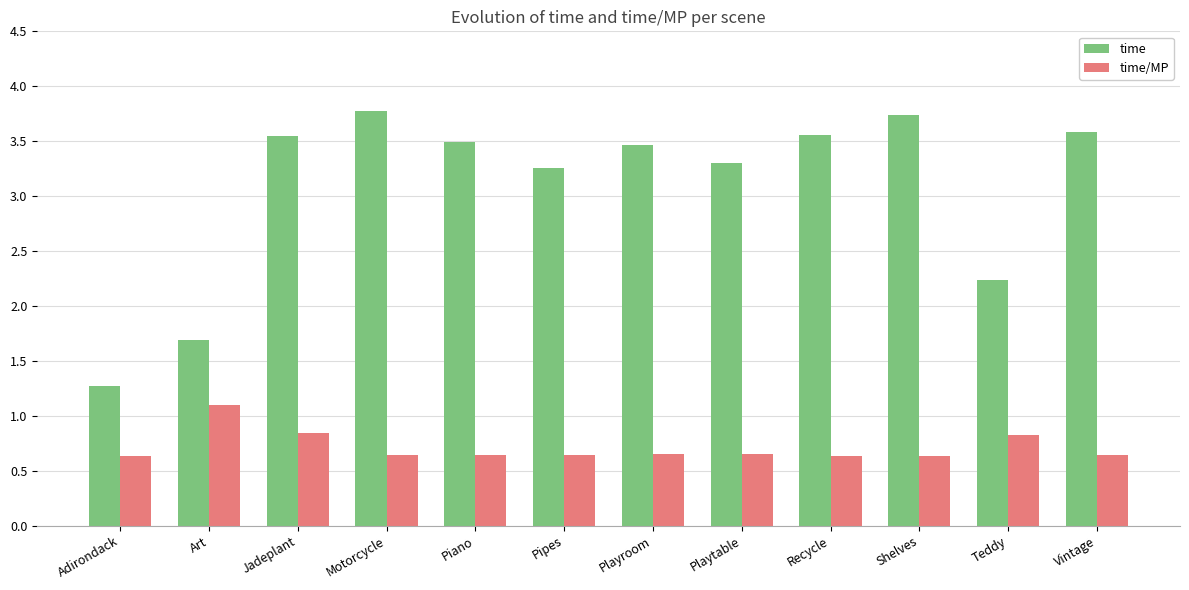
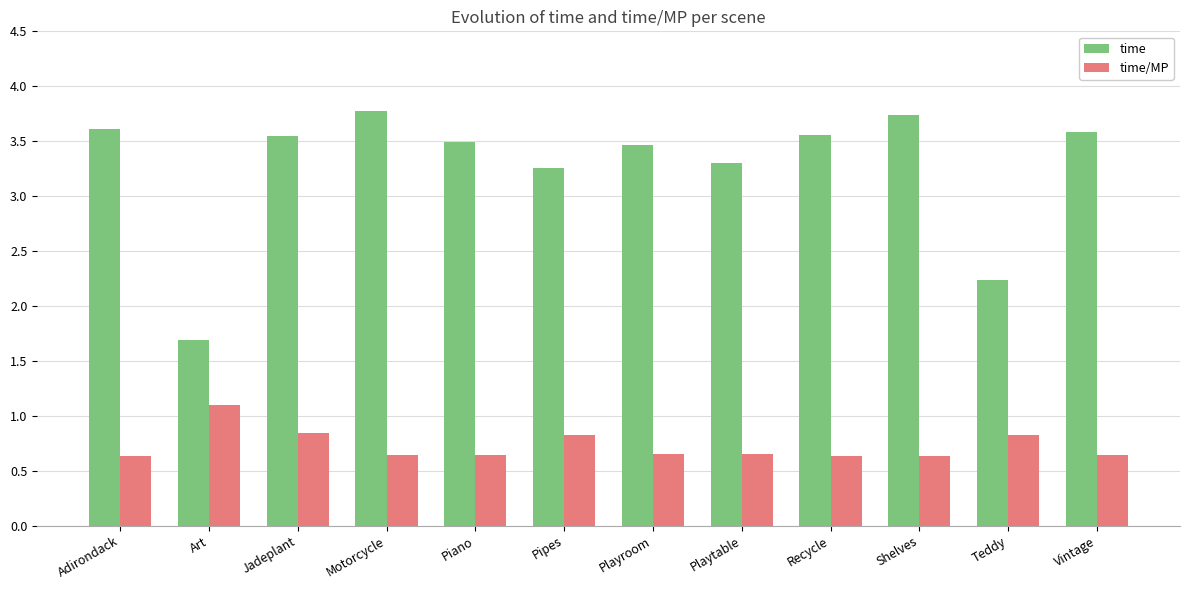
time, Adirondack: 1.27 -> 3.61
time/MP, Pipes: 0.64 -> 0.82
